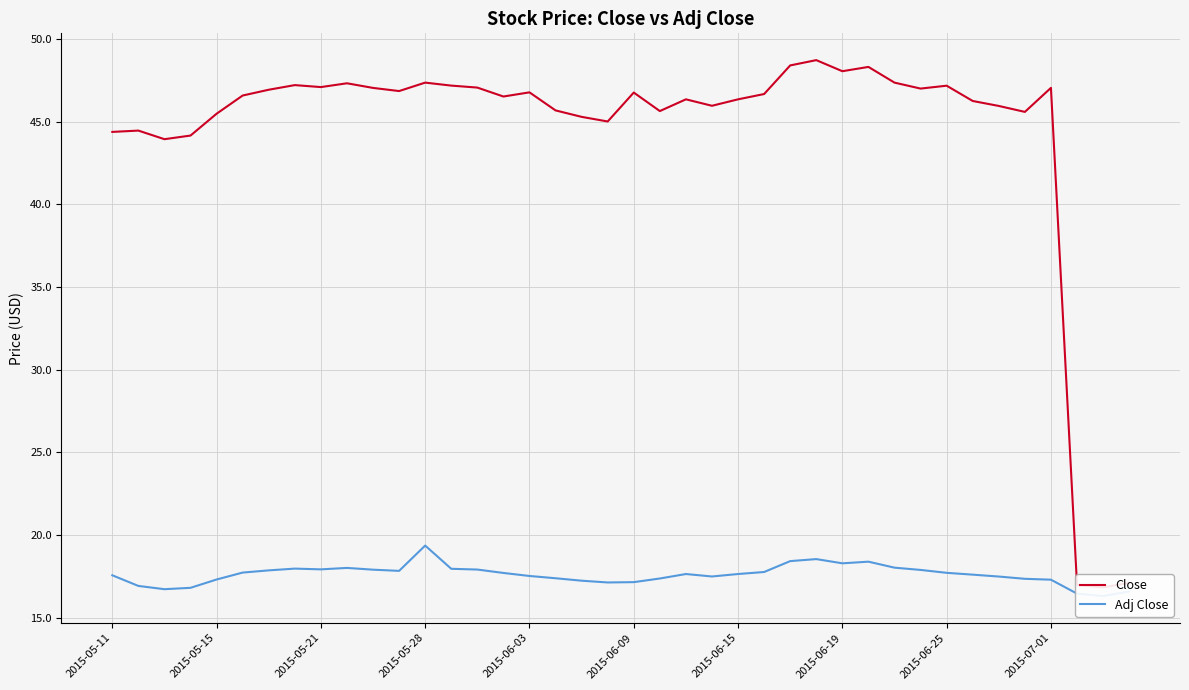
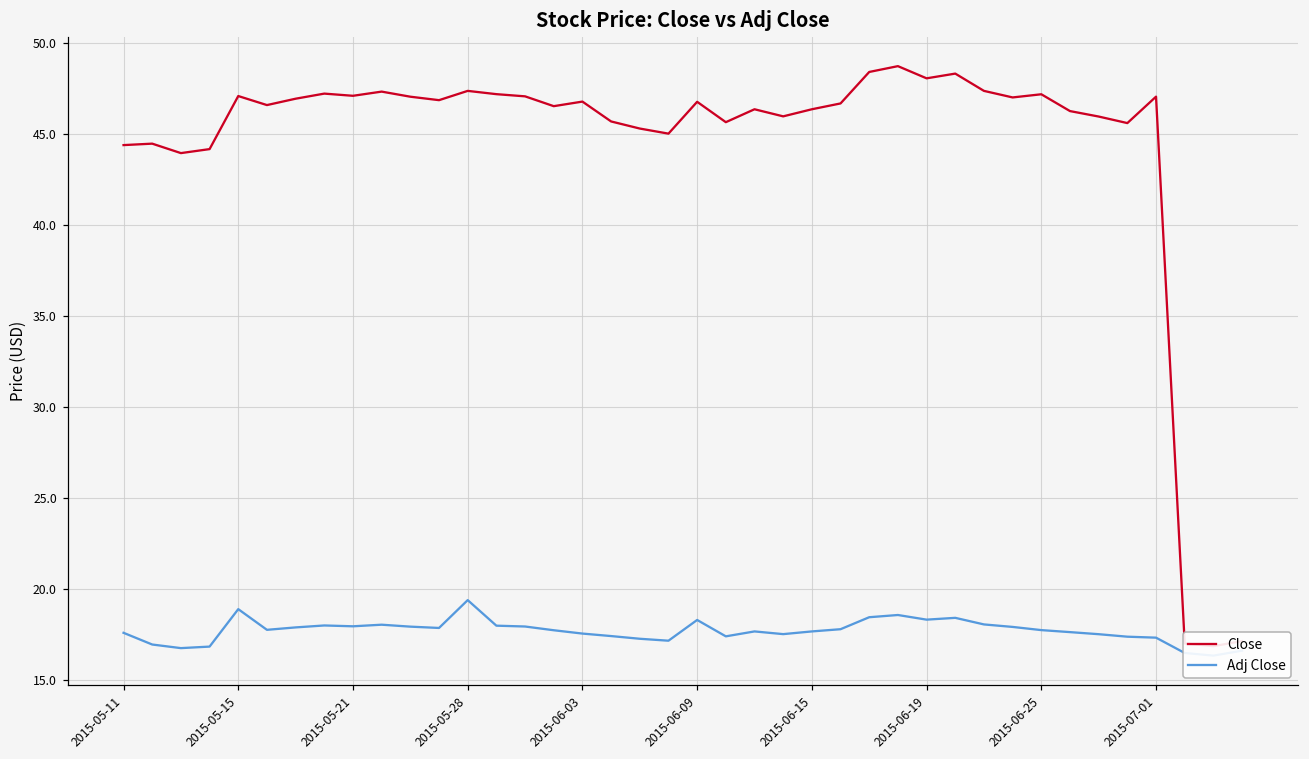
Close, 2015-05-15: 45.5 -> 47.1
Adj Close, 2015-05-15: 17.3 -> 18.9
Adj Close, 2015-06-09: 17.2 -> 18.3
